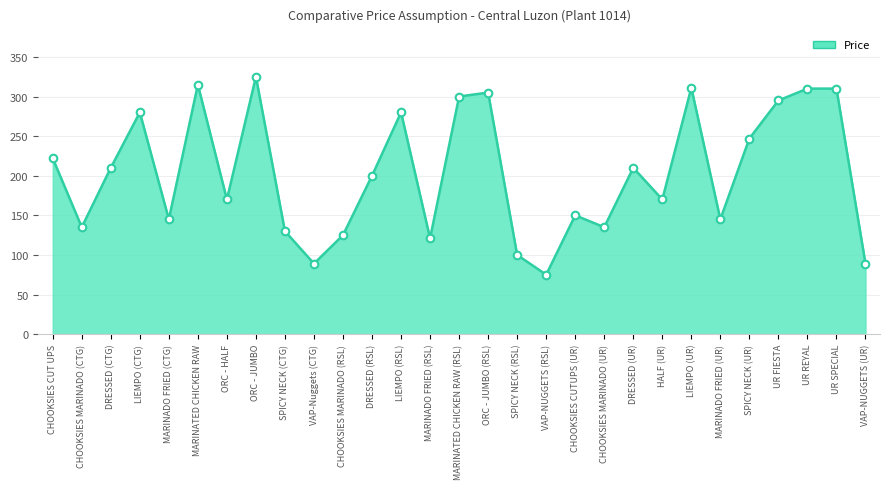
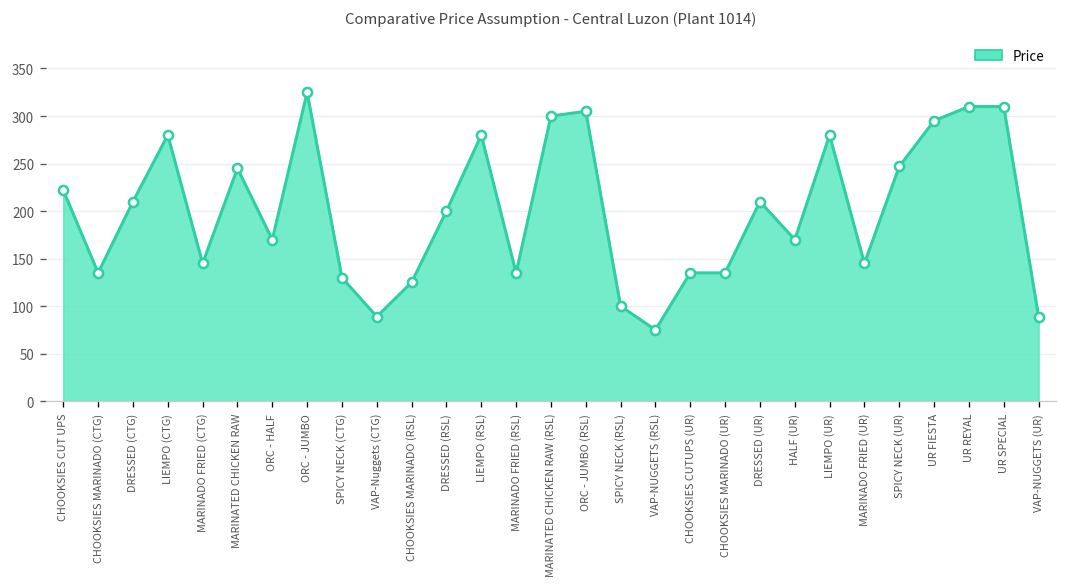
MARINATED CHICKEN RAW: 320 -> 250
MARINADO FRIED (RSL): 120 -> 140
CHOOKSIES CUTUPS (UR): 150 -> 140
LIEMPO (UR): 310 -> 280
